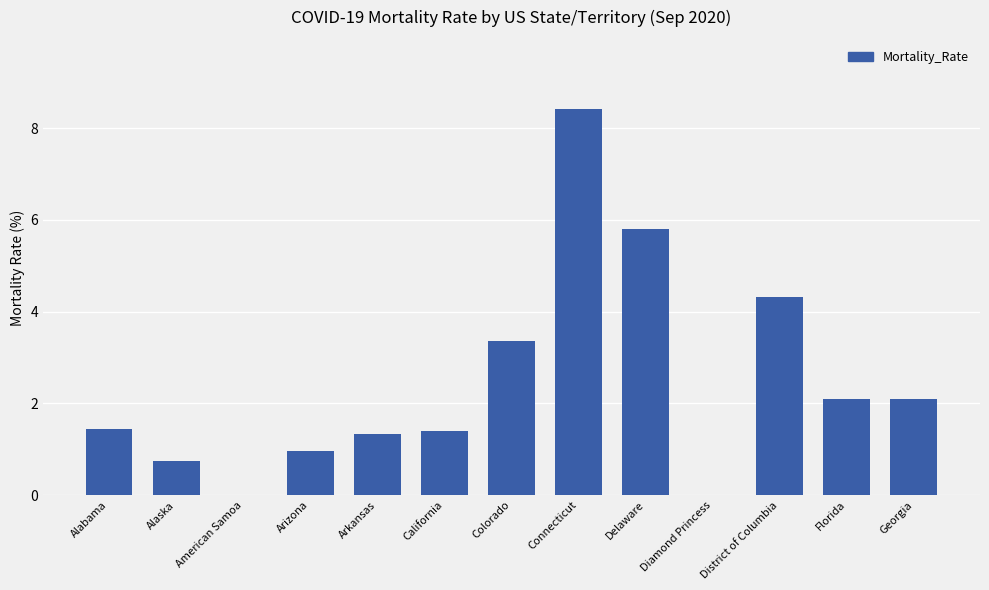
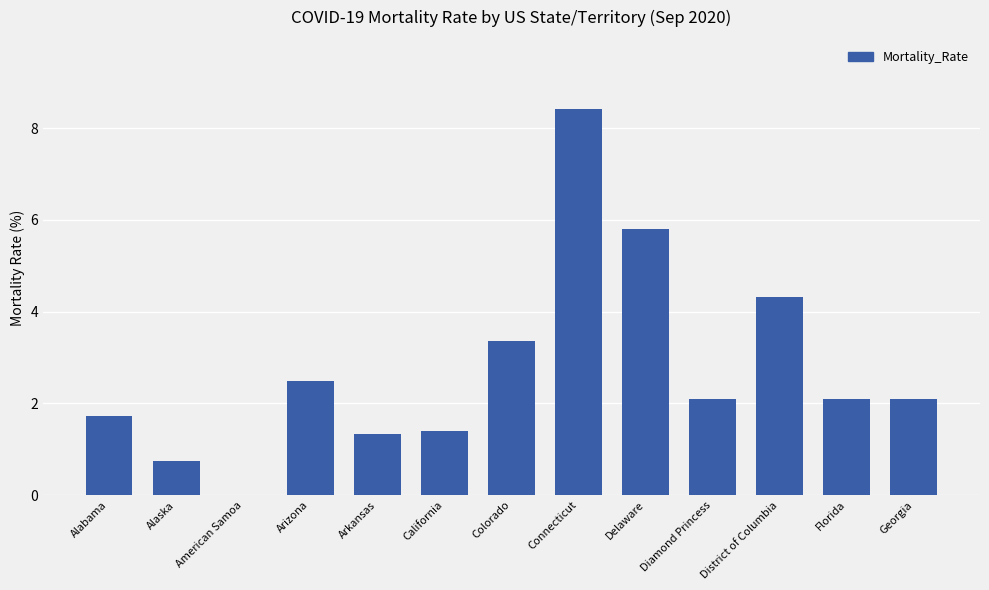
Alabama: 1.4 -> 1.7
Arizona: 1.0 -> 2.5
Diamond Princess: 0.0 -> 2.1
